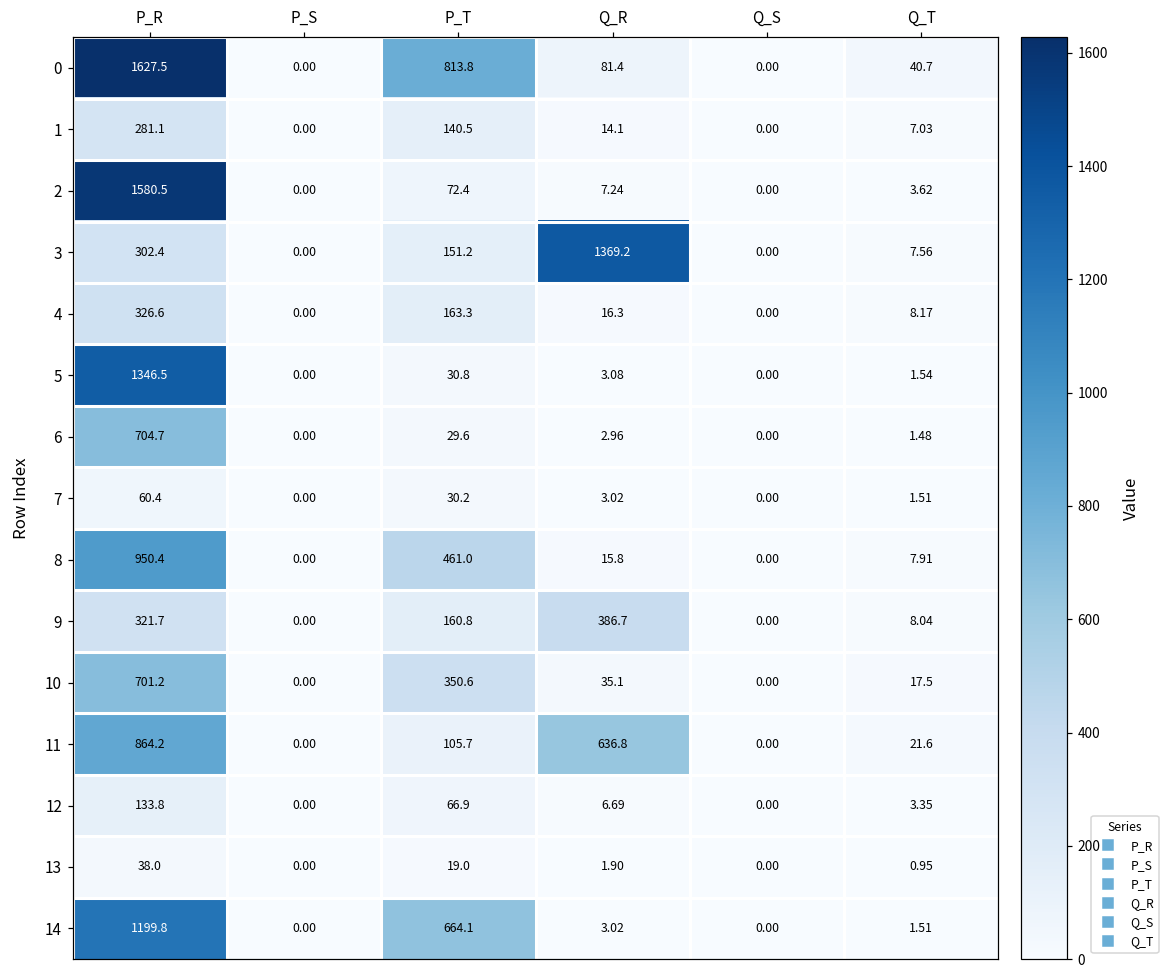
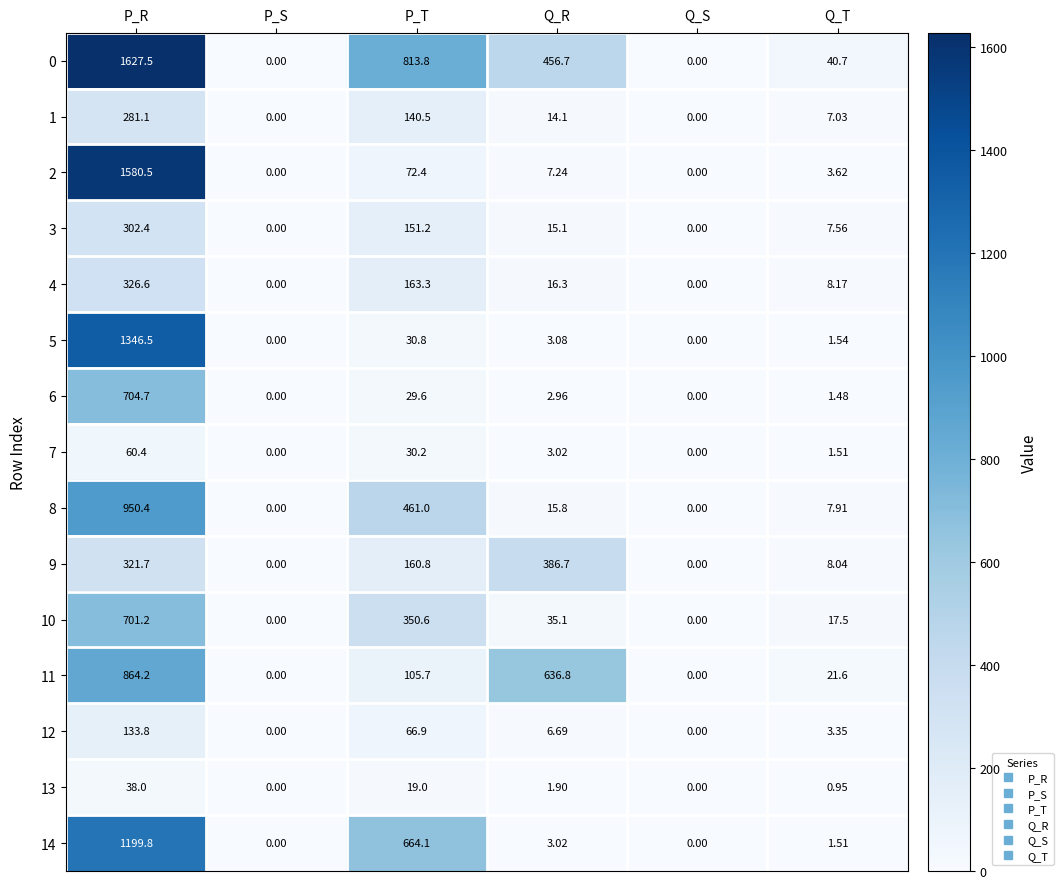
0, Q_R: 81.4 -> 456.7
3, Q_R: 1369.2 -> 15.1
